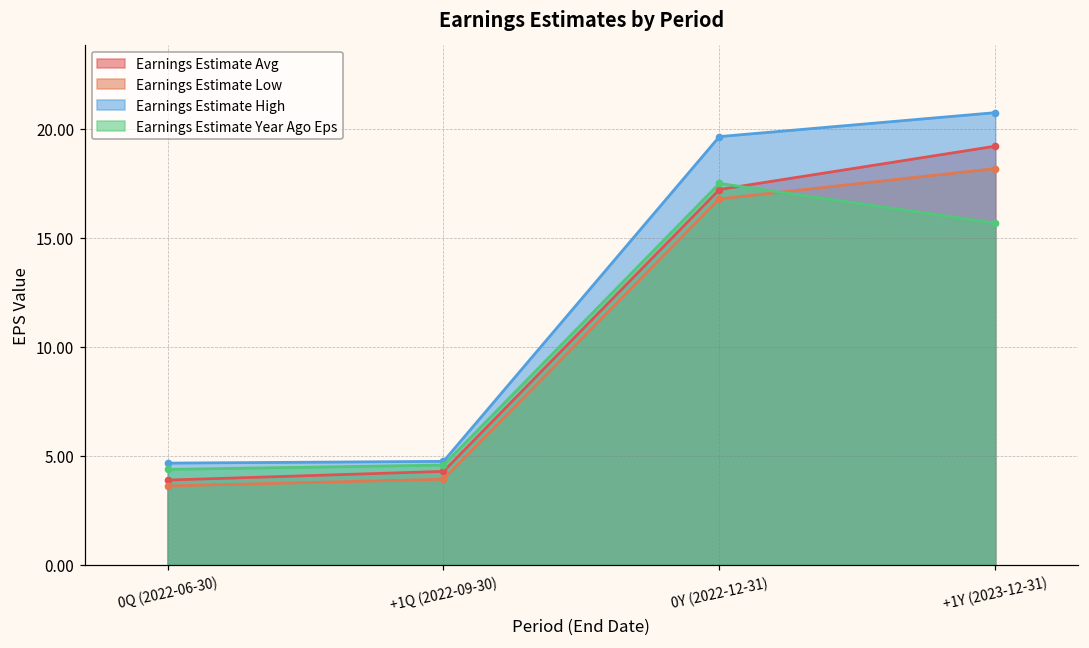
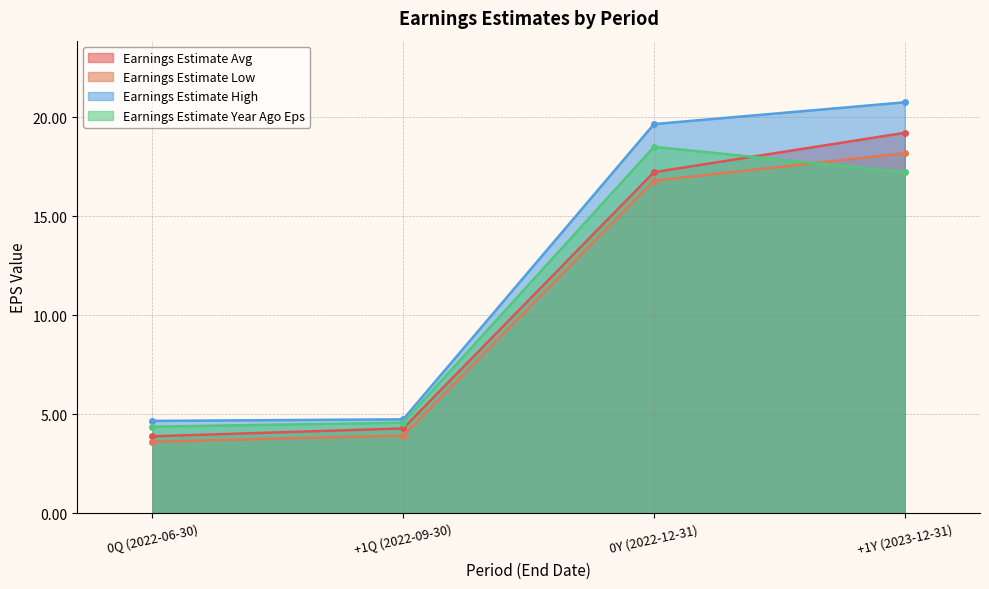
Earnings Estimate Year Ago Eps, 0Y (2022-12-31): 17.5 -> 18.5
Earnings Estimate Year Ago Eps, +1Y (2023-12-31): 15.7 -> 17.2
